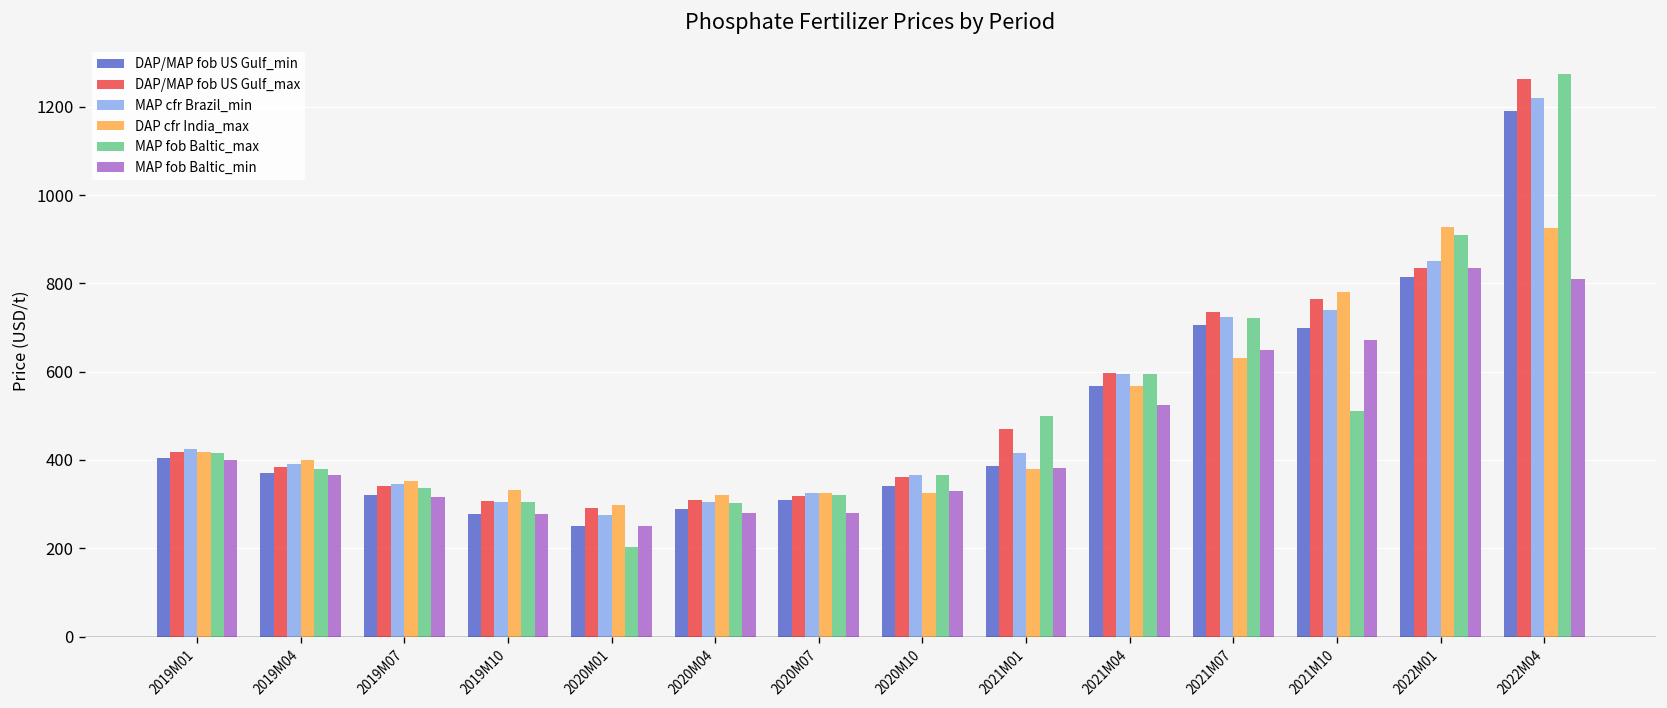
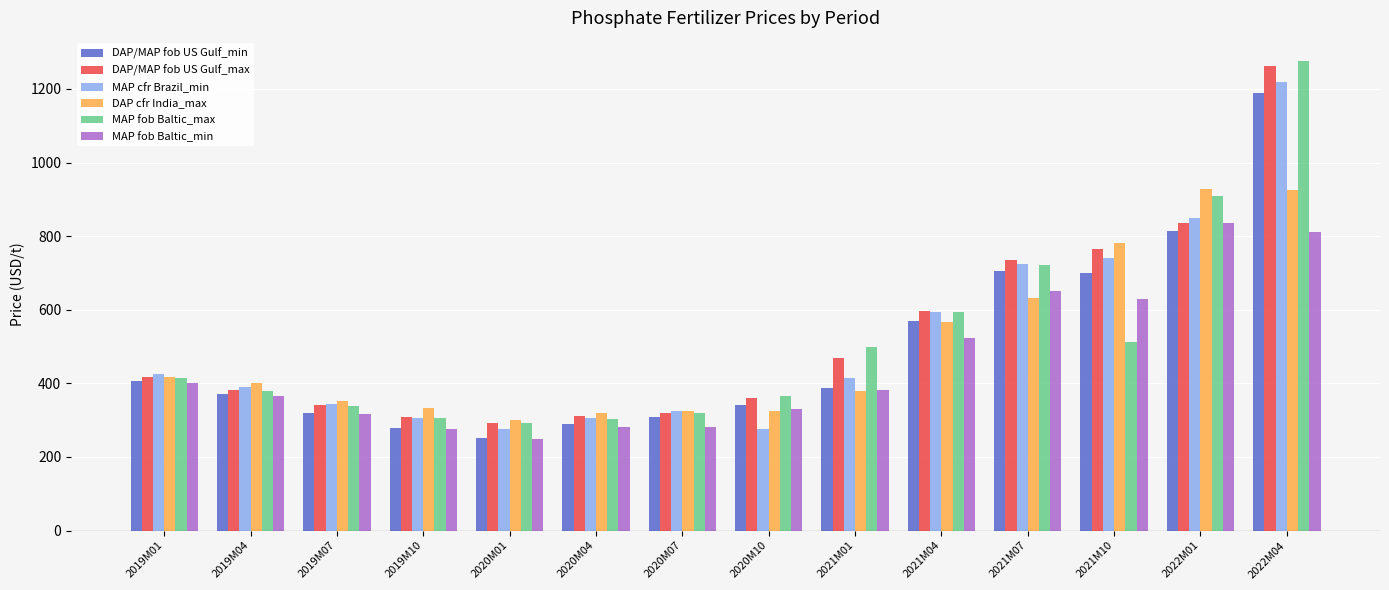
MAP fob Baltic_max, 2020M01: 200 -> 290
MAP cfr Brazil_min, 2020M10: 370 -> 280
MAP fob Baltic_min, 2021M10: 670 -> 630
